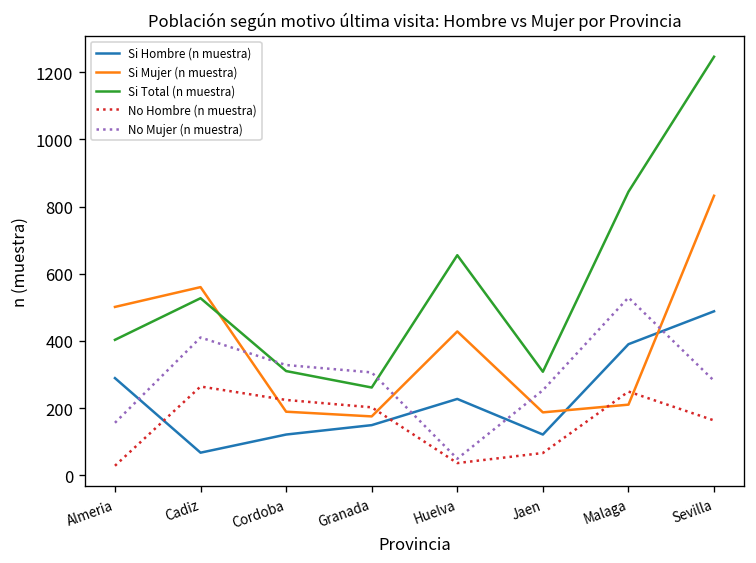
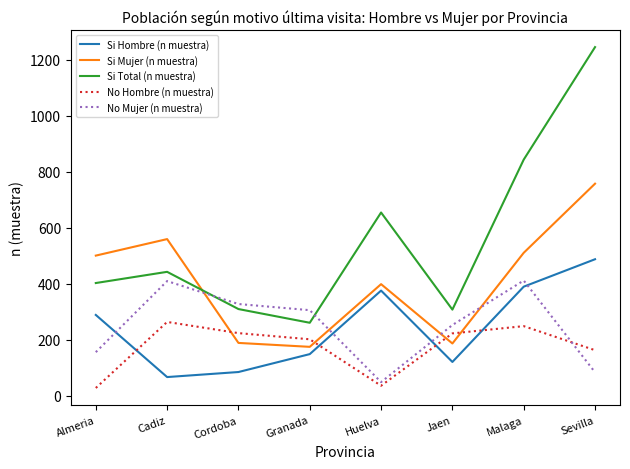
Si Total (n muestra), Cadiz: 530 -> 440
Si Hombre (n muestra), Cordoba: 120 -> 90
Si Hombre (n muestra), Huelva: 230 -> 380
Si Mujer (n muestra), Huelva: 430 -> 400
No Hombre (n muestra), Jaen: 70 -> 220
Si Mujer (n muestra), Malaga: 210 -> 510
No Mujer (n muestra), Malaga: 530 -> 410
Si Mujer (n muestra), Sevilla: 830 -> 760
No Mujer (n muestra), Sevilla: 280 -> 80
